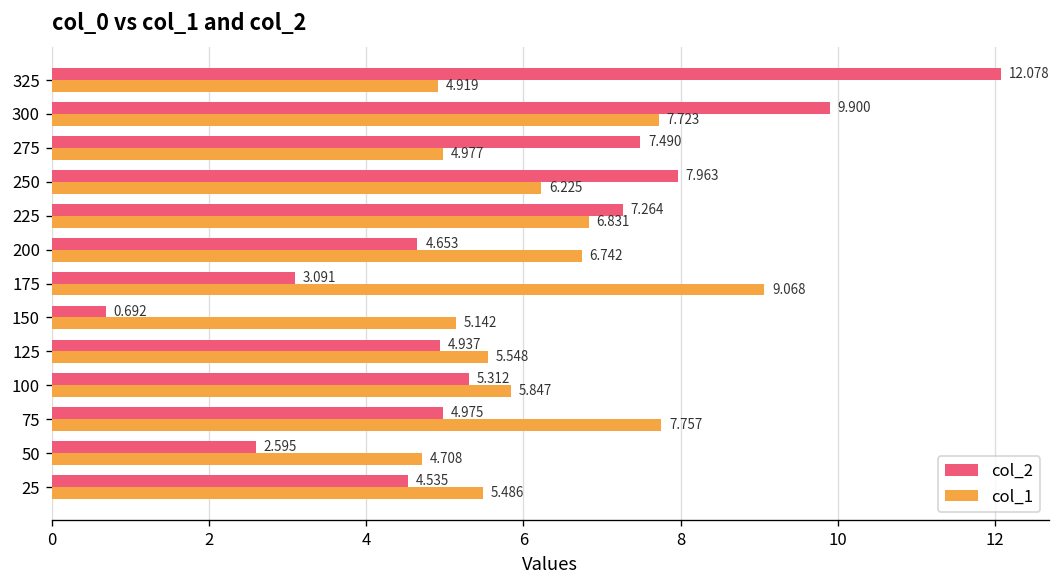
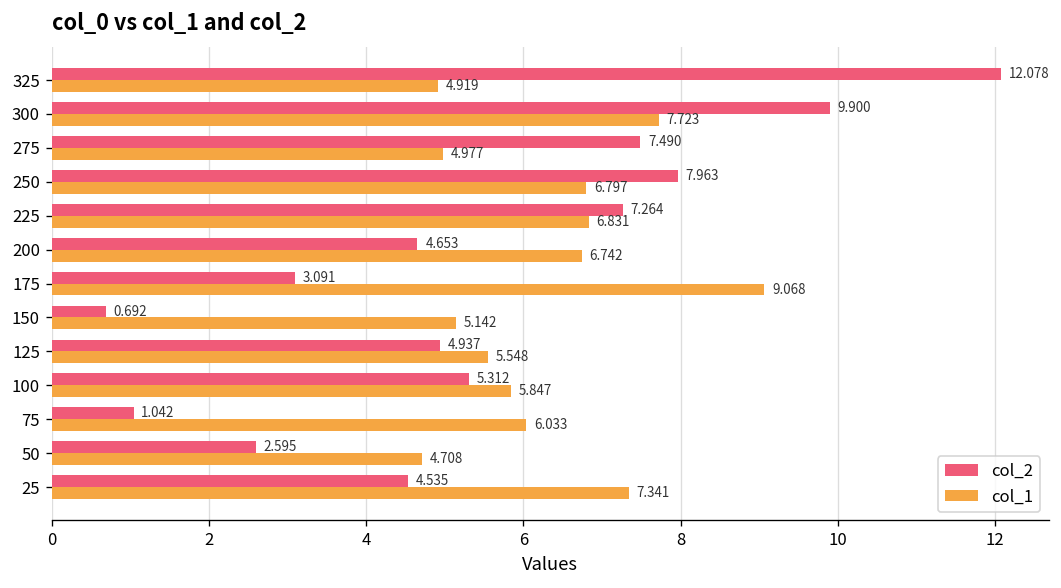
col_1, 250: 6.225 -> 6.797
col_2, 75: 4.975 -> 1.042
col_1, 75: 7.757 -> 6.033
col_1, 25: 5.486 -> 7.341
